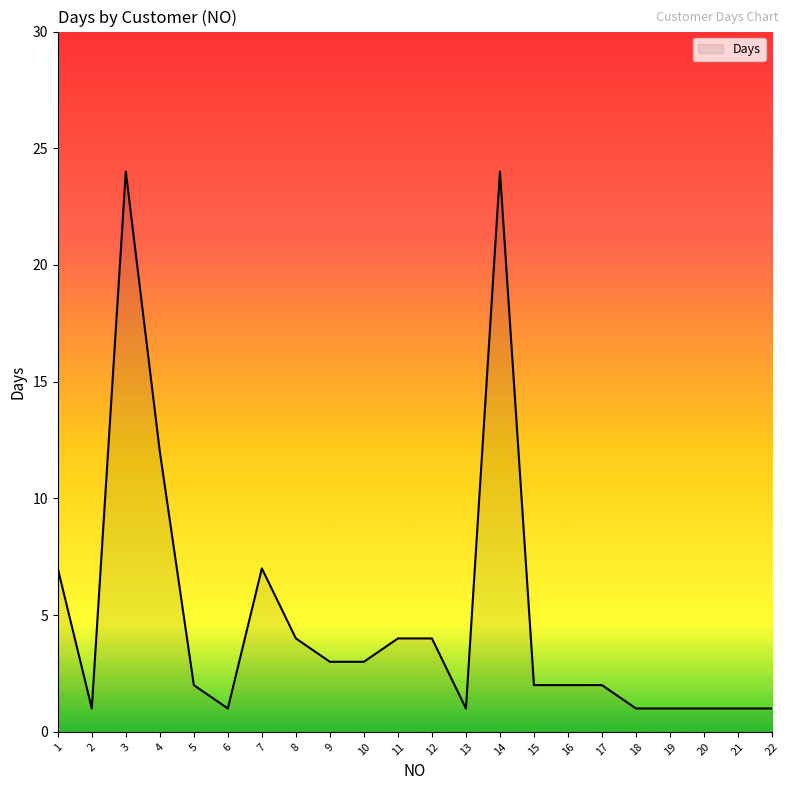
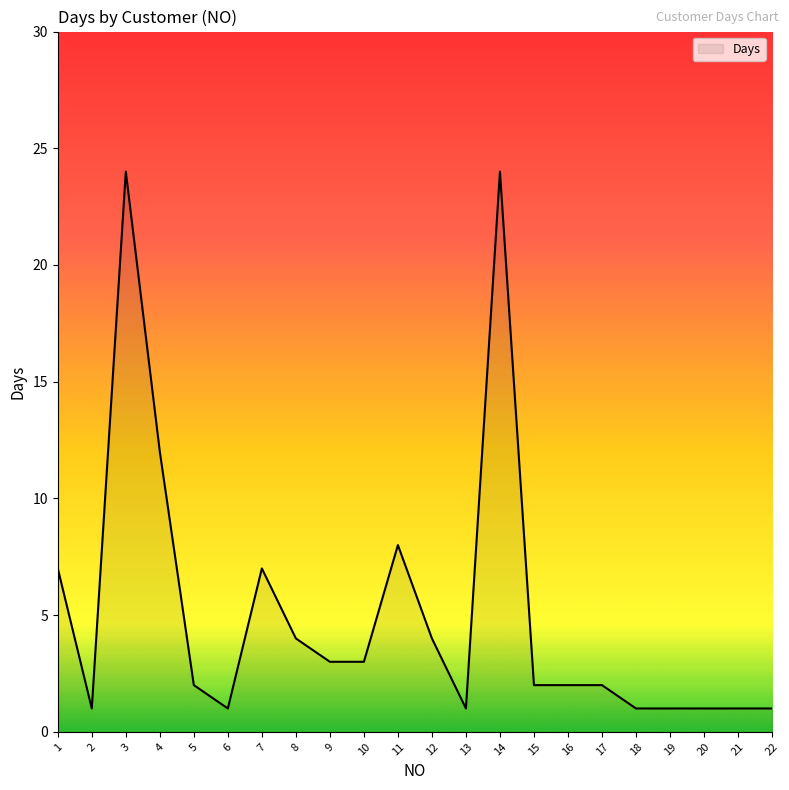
11: 4 -> 8
